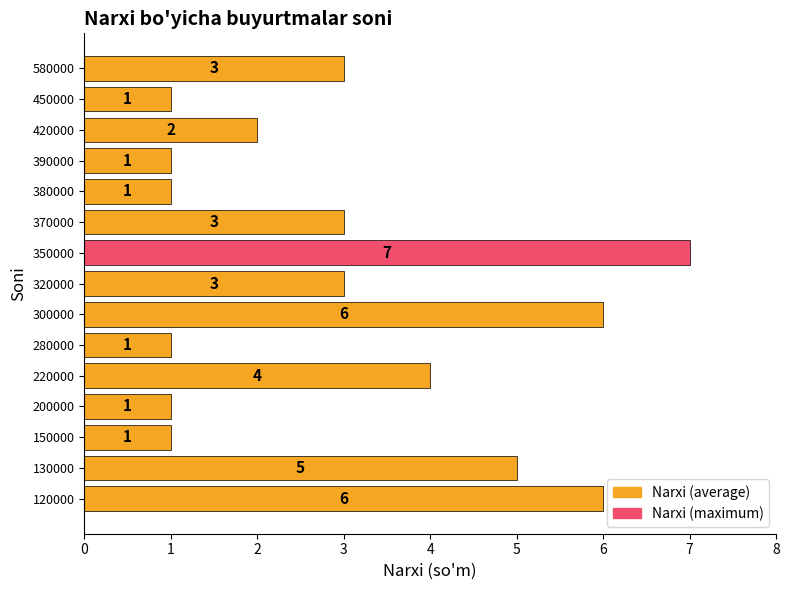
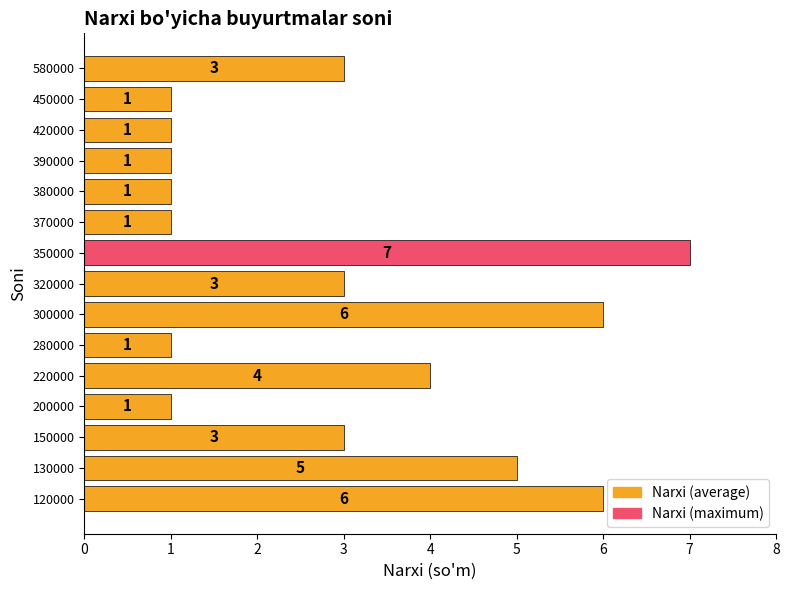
420000: 2 -> 1
370000: 3 -> 1
150000: 1 -> 3
